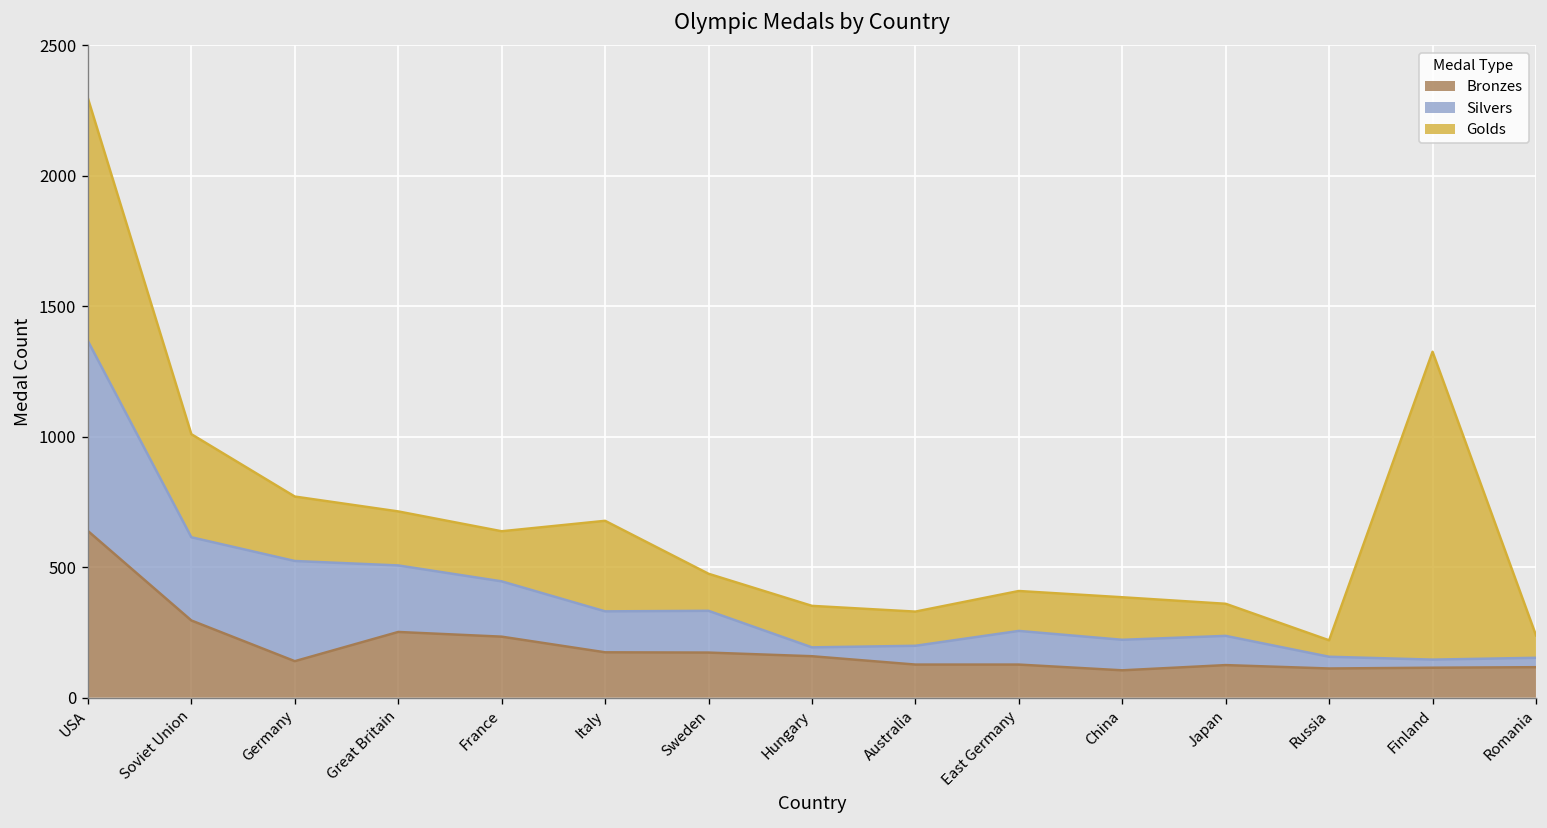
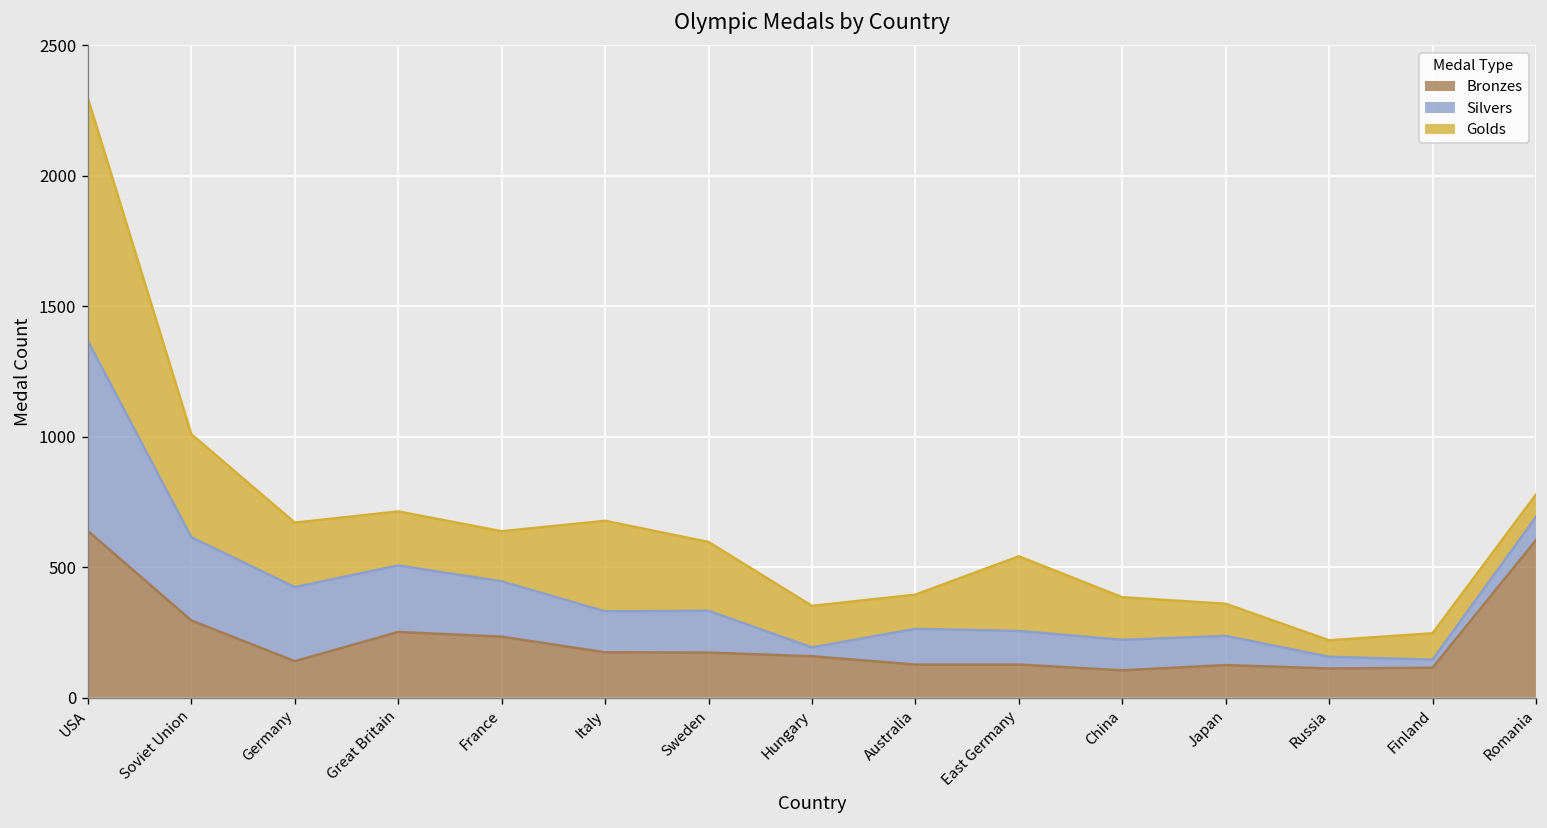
Silvers, Germany: 380 -> 280
Golds, Sweden: 140 -> 260
Silvers, Australia: 70 -> 140
Golds, East Germany: 150 -> 290
Golds, Finland: 1180 -> 100
Bronzes, Romania: 120 -> 600
Silvers, Romania: 40 -> 90
